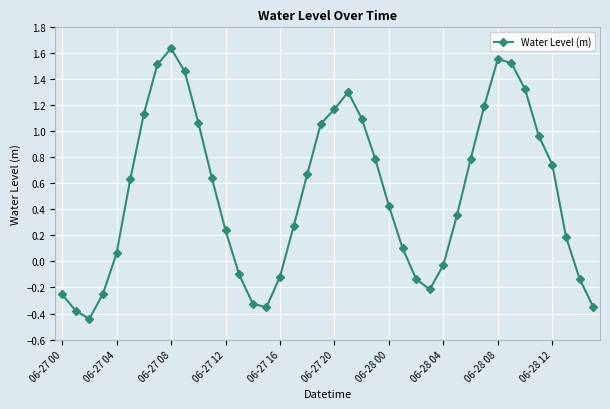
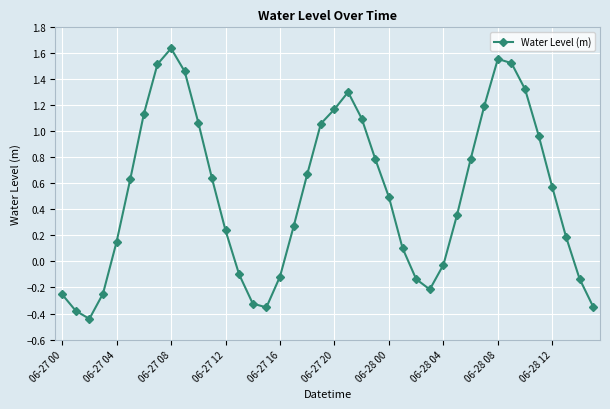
06-27 04: 0.06 -> 0.15
06-28 00: 0.43 -> 0.49
06-28 12: 0.74 -> 0.57
